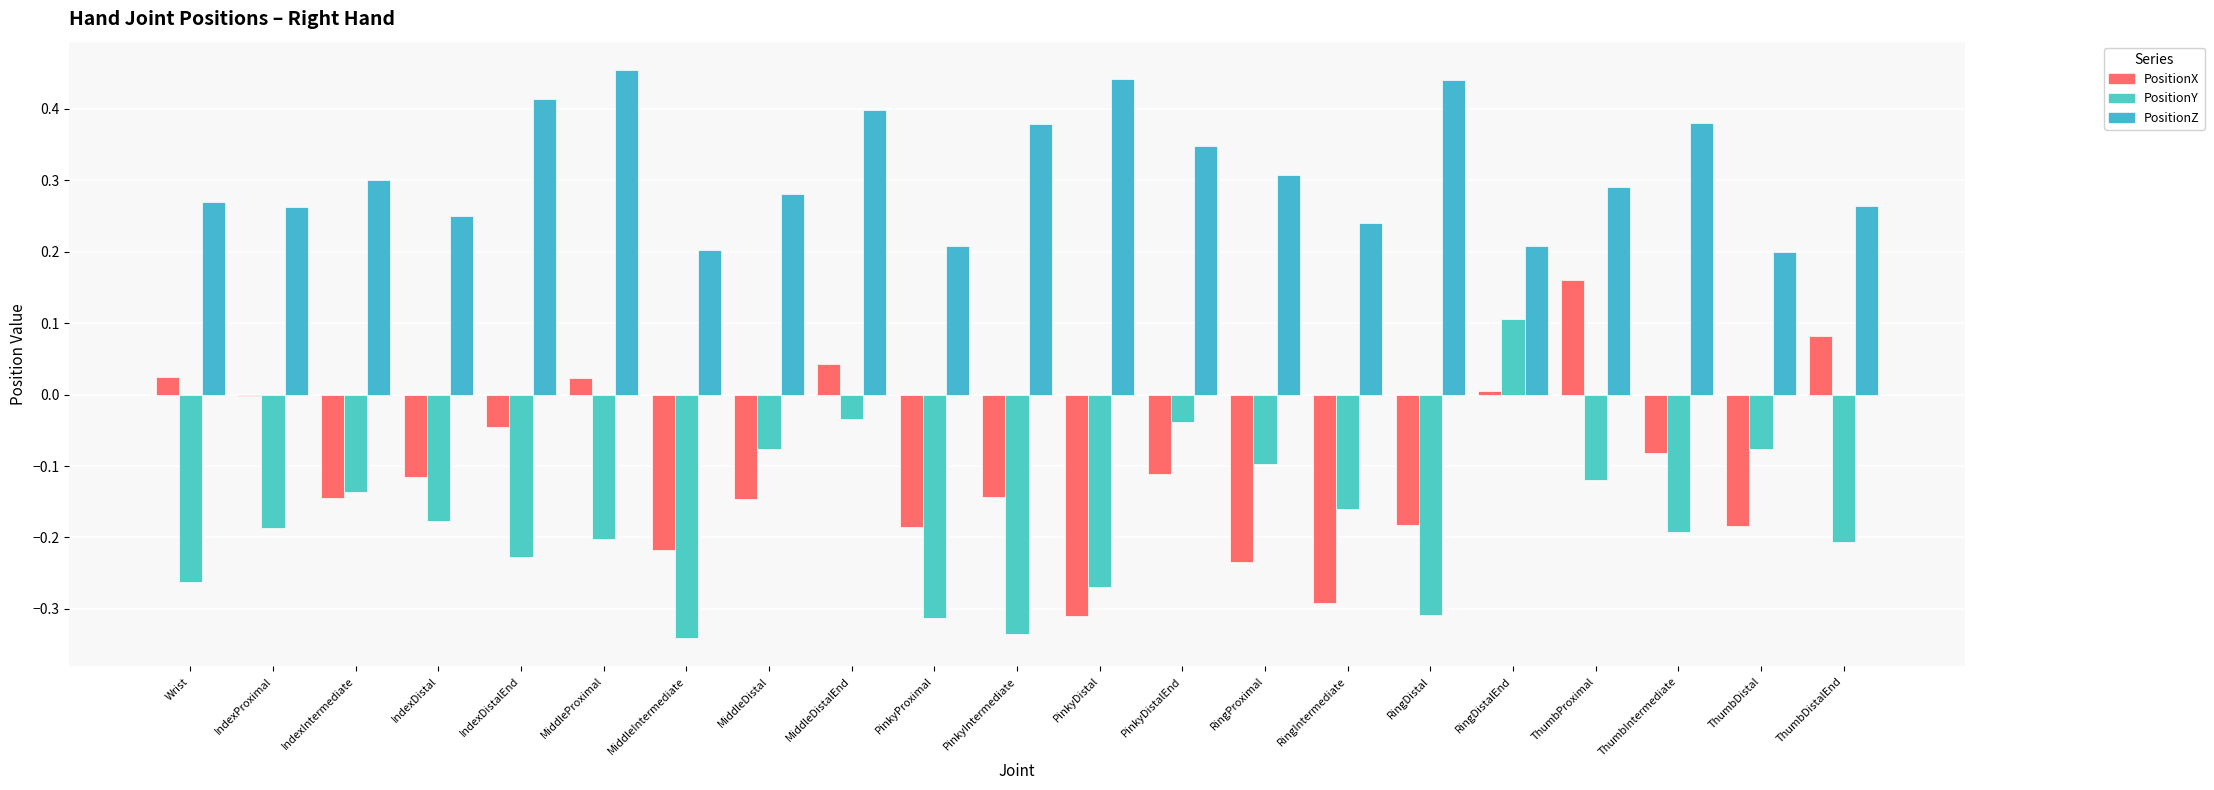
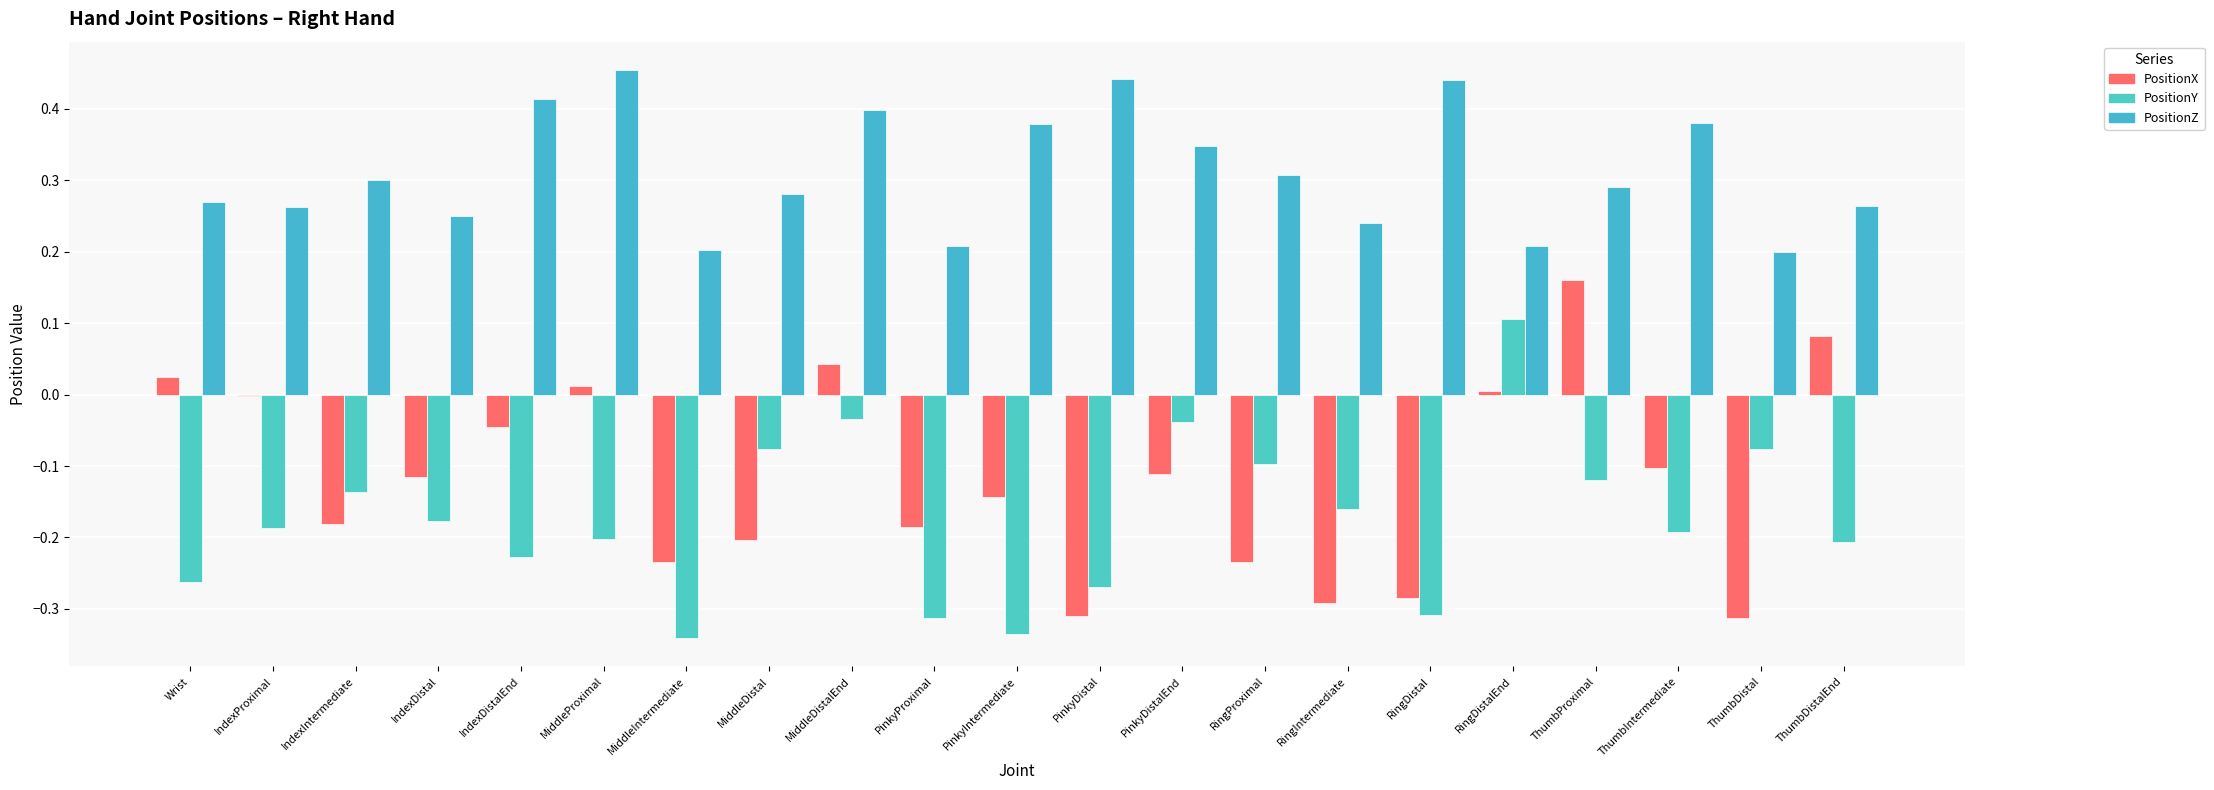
PositionX, IndexIntermediate: -0.14 -> -0.18
PositionX, MiddleProximal: 0.02 -> 0.01
PositionX, MiddleIntermediate: -0.22 -> -0.23
PositionX, MiddleDistal: -0.15 -> -0.20
PositionX, RingDistal: -0.18 -> -0.28
PositionX, ThumbIntermediate: -0.08 -> -0.10
PositionX, ThumbDistal: -0.18 -> -0.31
